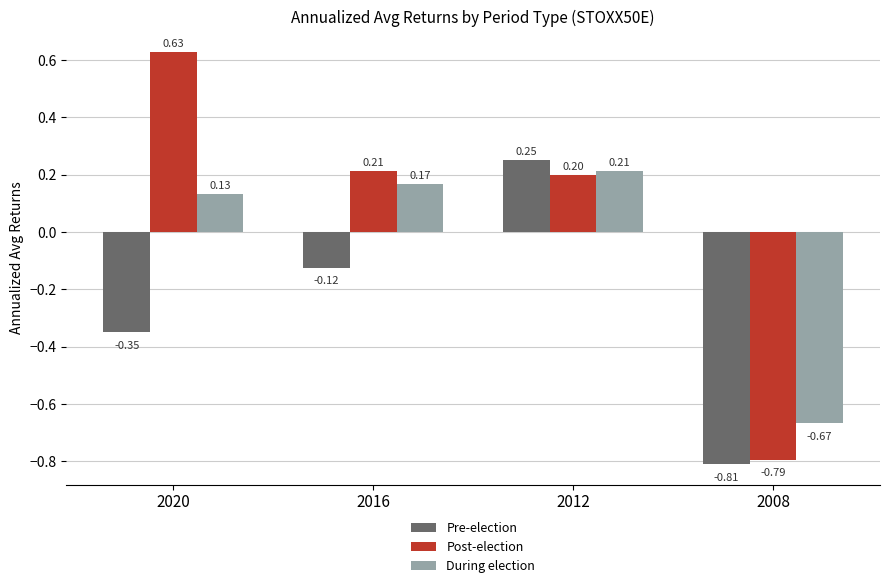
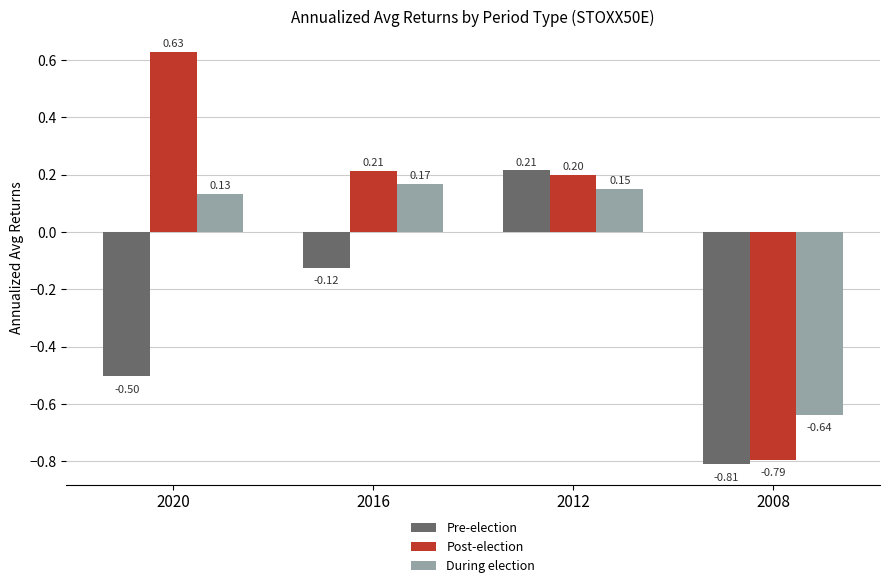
Pre-election, 2020: -0.35 -> -0.50
Pre-election, 2012: 0.25 -> 0.21
During election, 2012: 0.21 -> 0.15
During election, 2008: -0.67 -> -0.64
